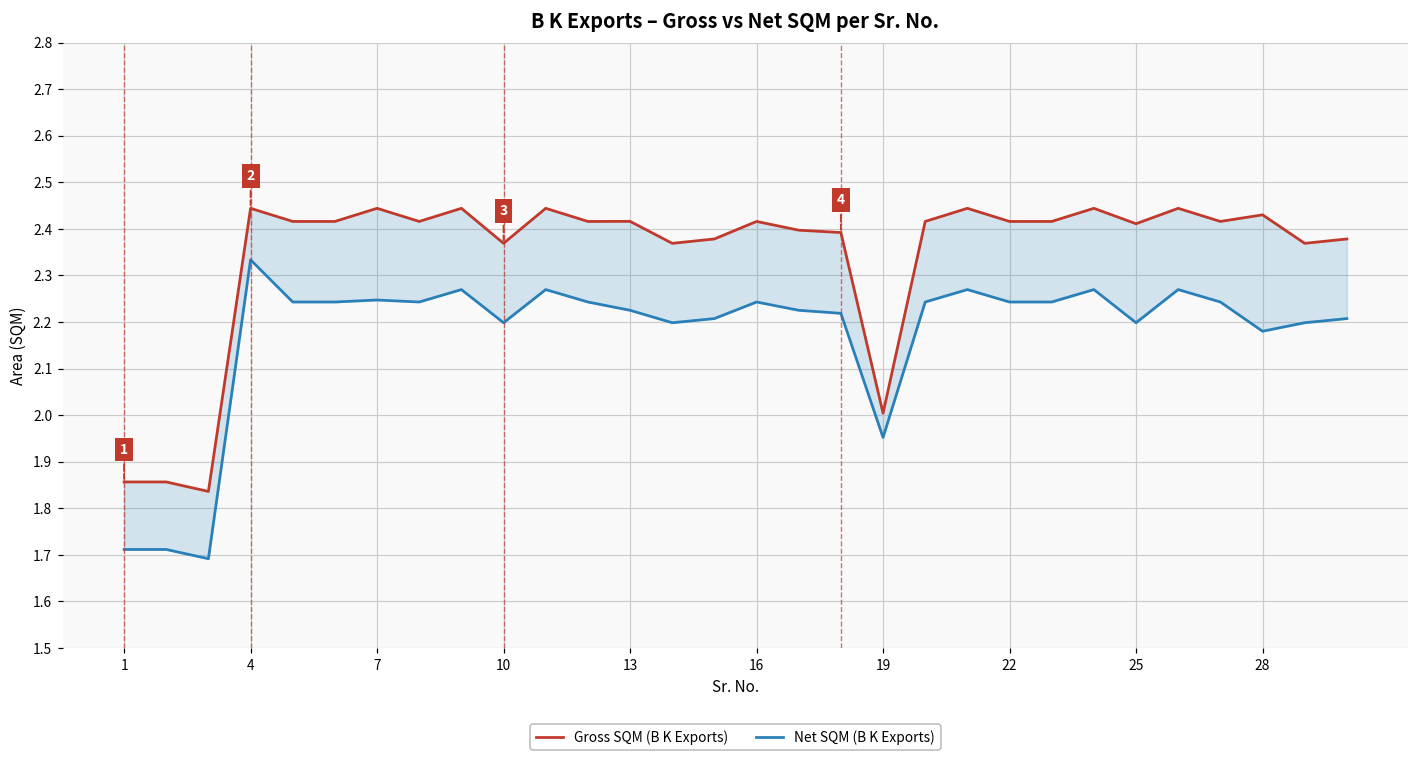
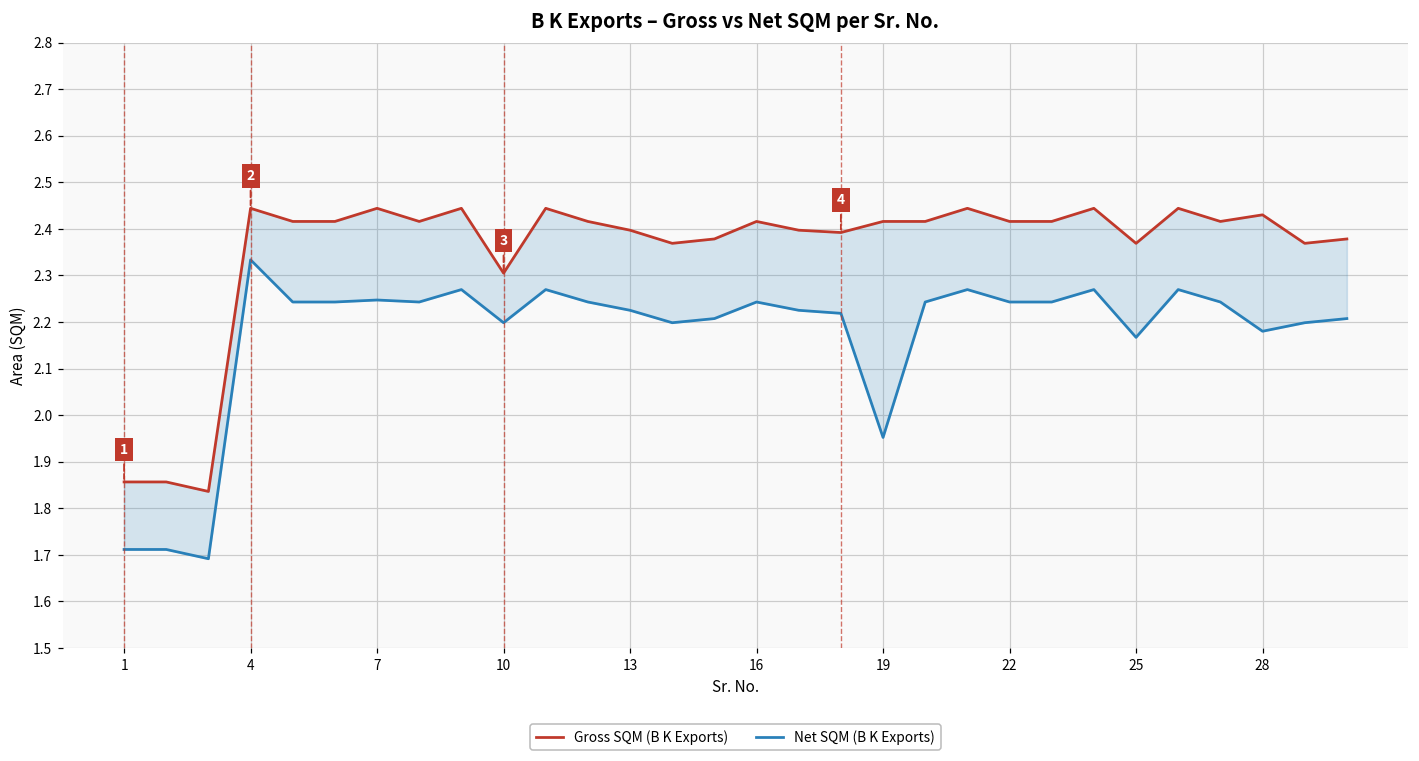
Gross SQM (B K Exports), 10: 2.37 -> 2.30
Gross SQM (B K Exports), 13: 2.42 -> 2.40
Gross SQM (B K Exports), 19: 2.00 -> 2.42
Gross SQM (B K Exports), 25: 2.41 -> 2.37
Net SQM (B K Exports), 25: 2.20 -> 2.17
